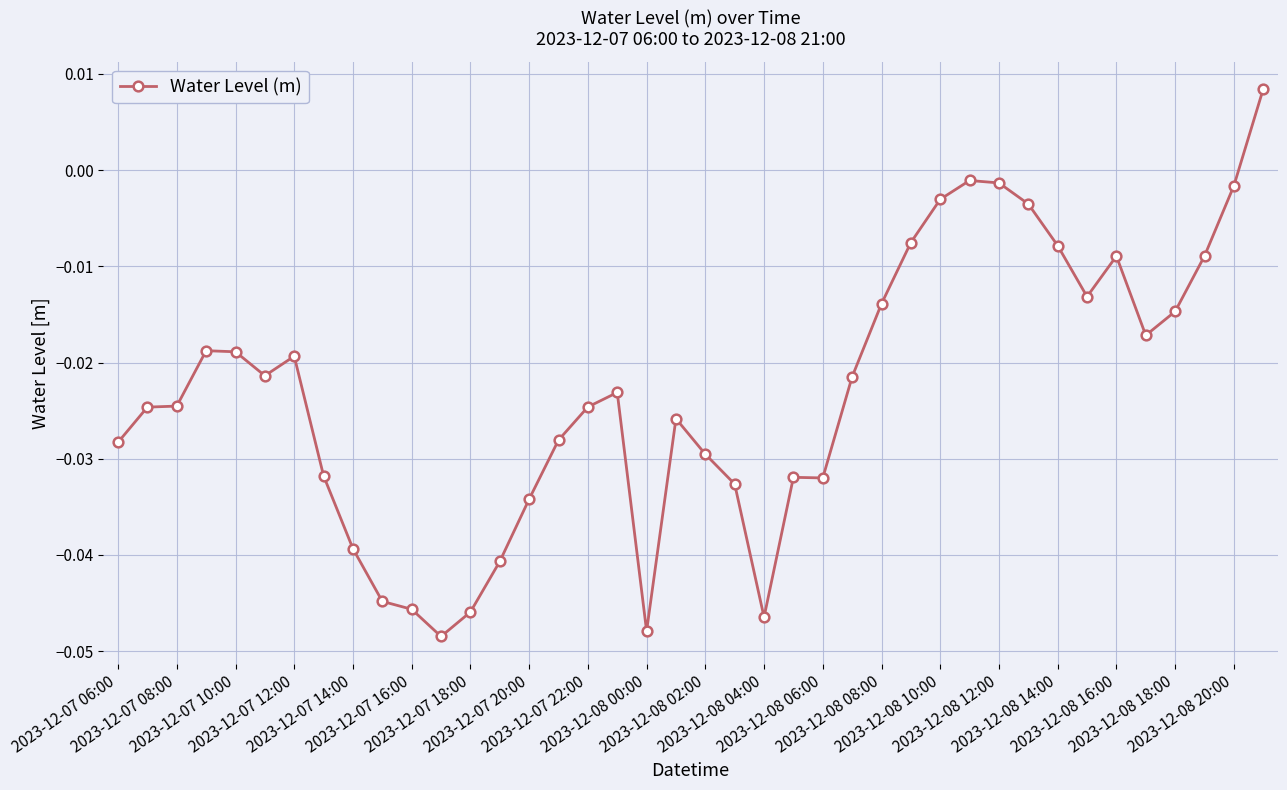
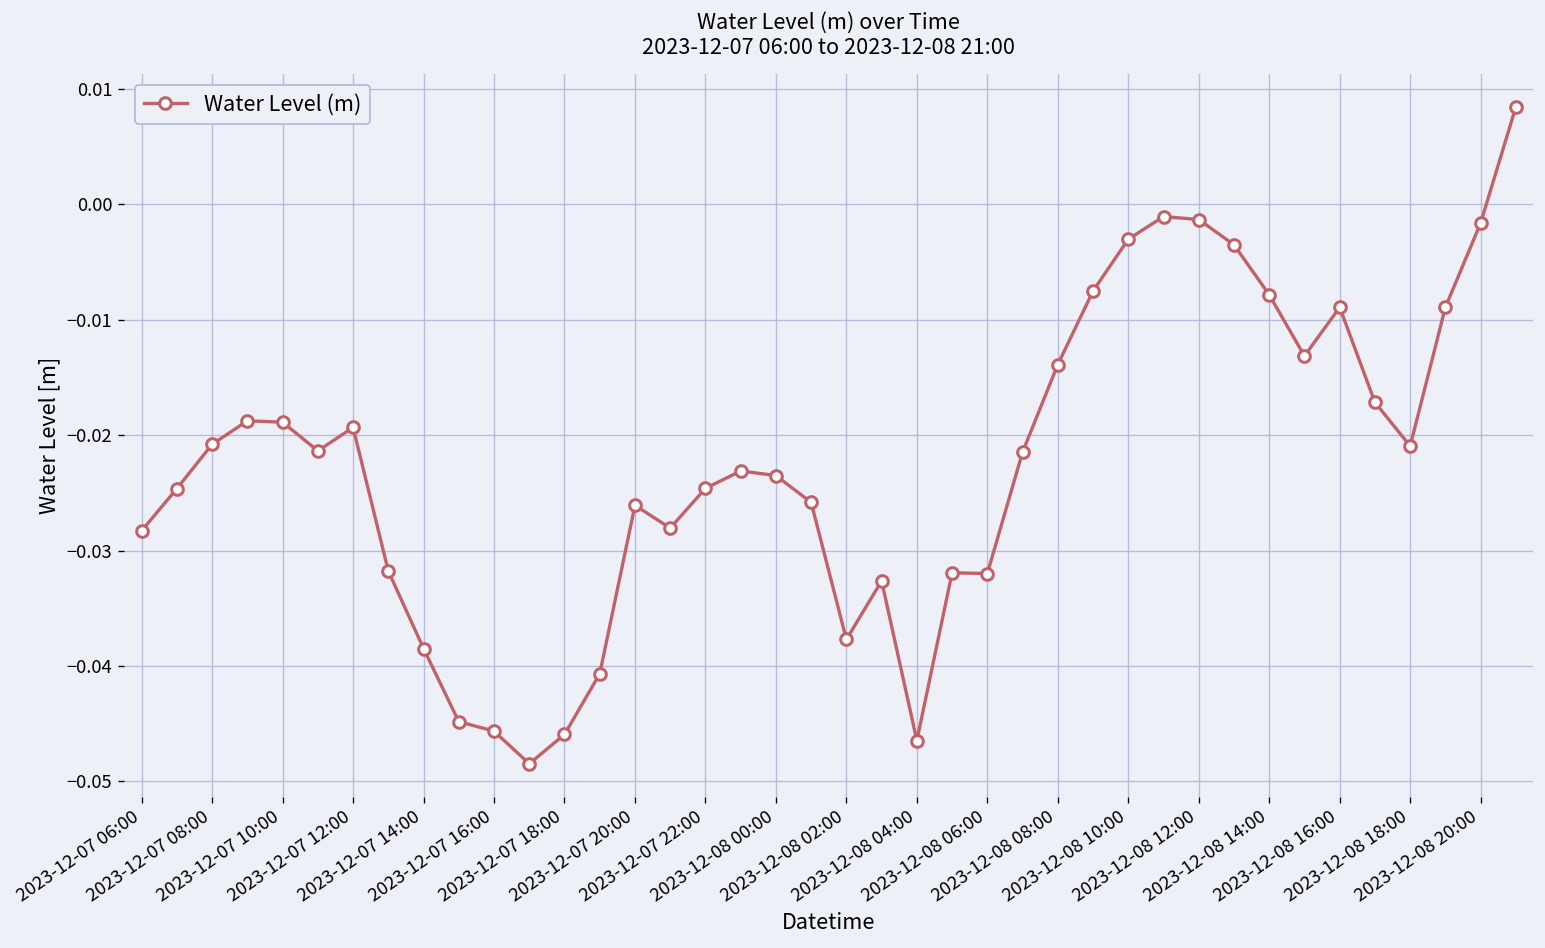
2023-12-07 08:00: -0.025 -> -0.021
2023-12-07 14:00: -0.039 -> -0.038
2023-12-07 20:00: -0.034 -> -0.026
2023-12-08 00:00: -0.048 -> -0.024
2023-12-08 02:00: -0.030 -> -0.038
2023-12-08 18:00: -0.015 -> -0.021
